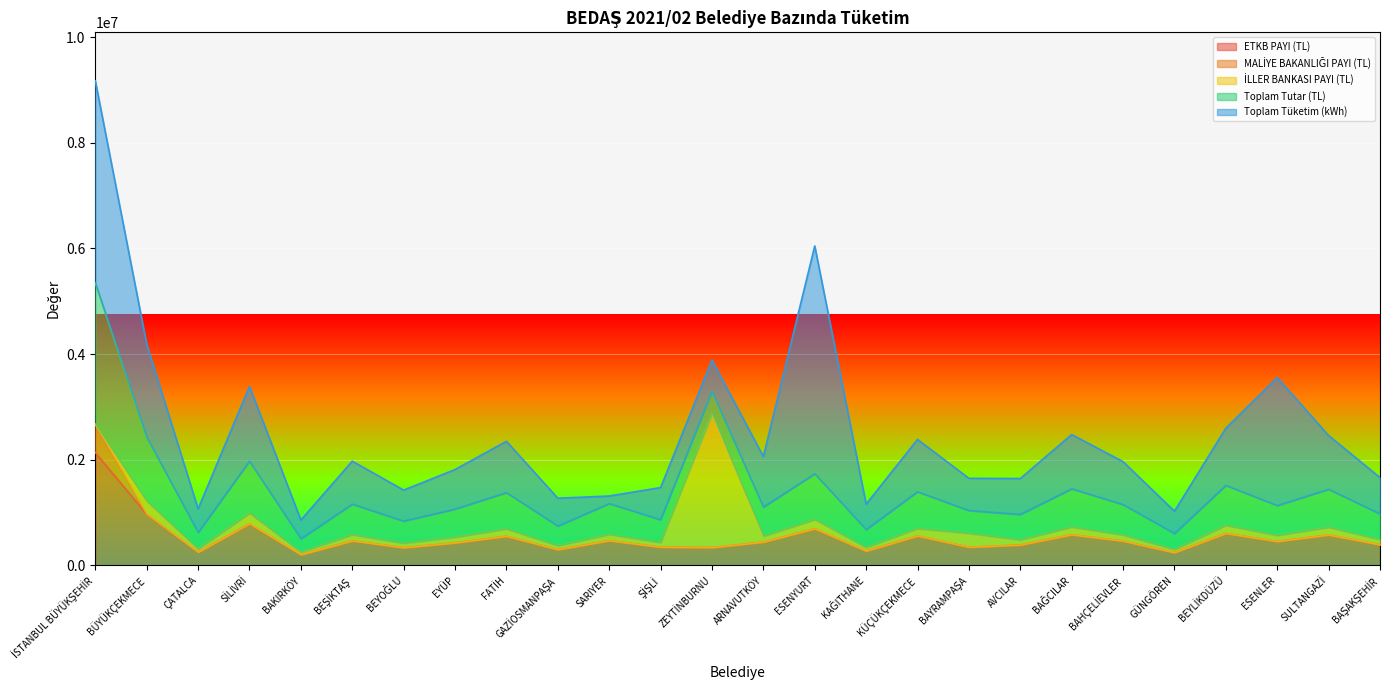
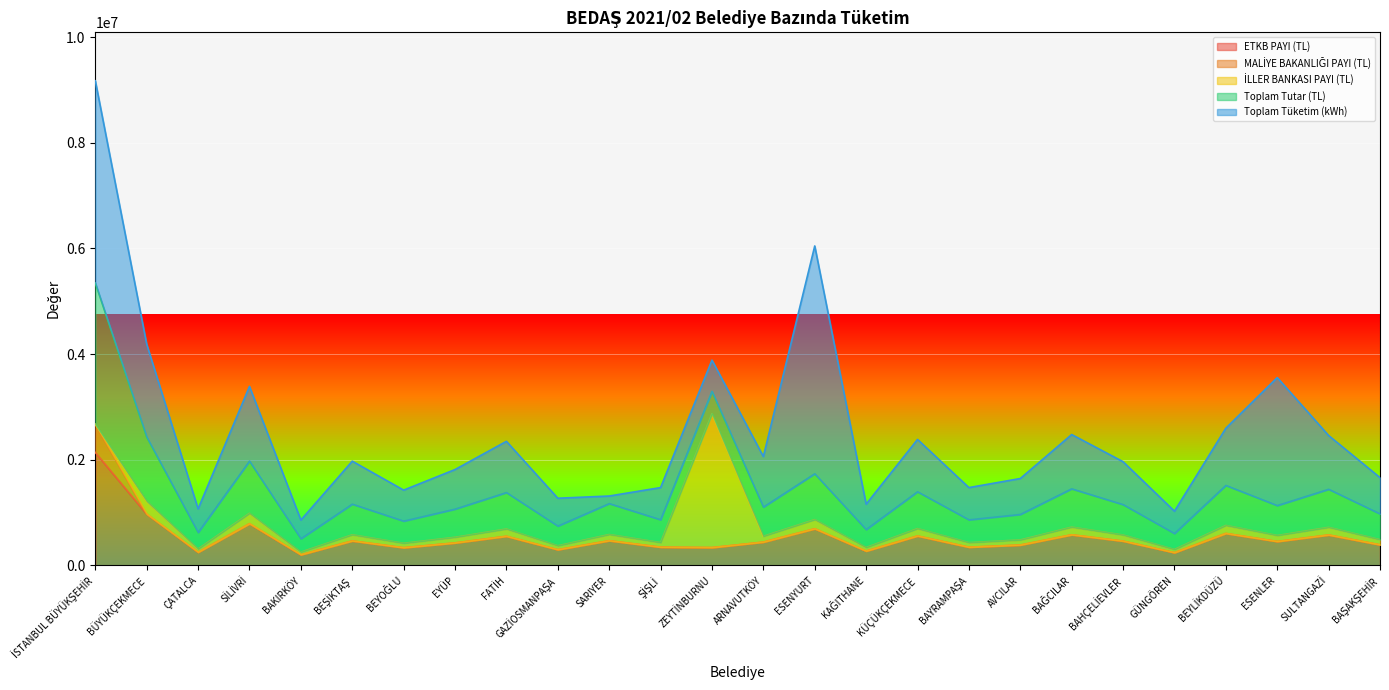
İLLER BANKASI PAYI (TL), BAYRAMPAŞA: 300000 -> 100000
